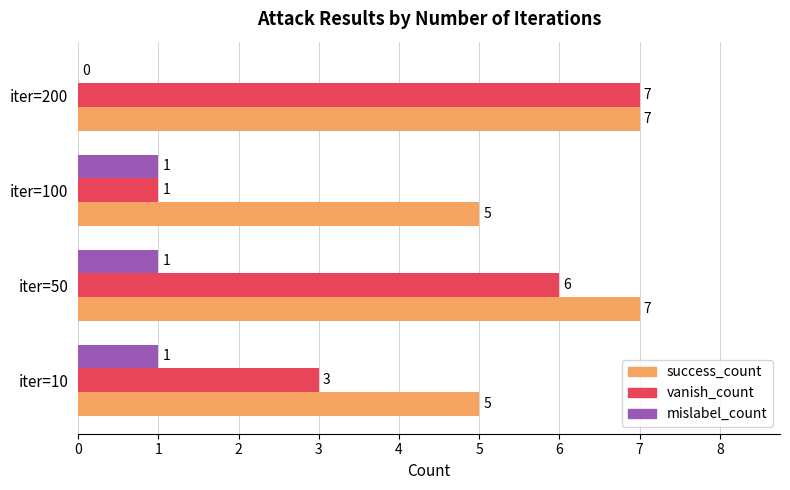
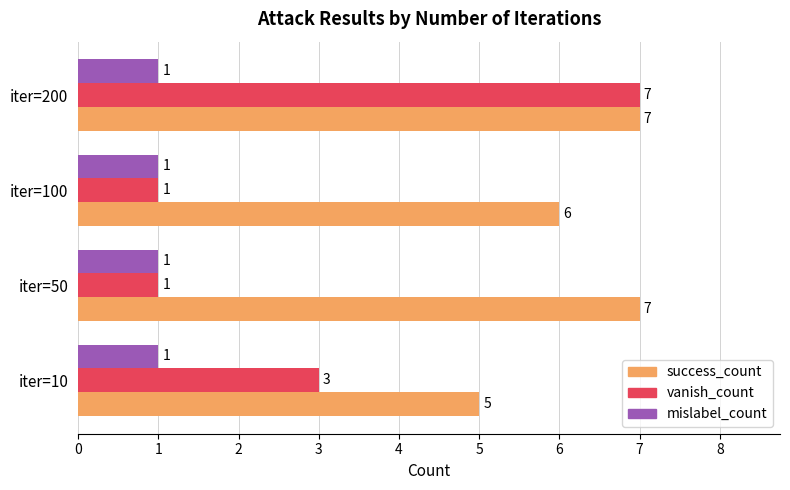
mislabel_count, iter=200: 0 -> 1
success_count, iter=100: 5 -> 6
vanish_count, iter=50: 6 -> 1
